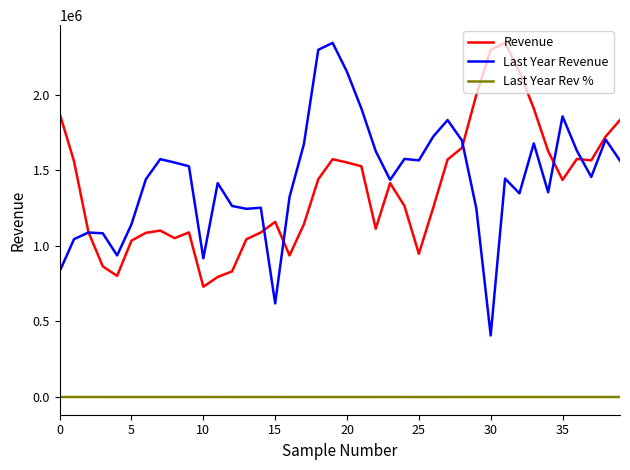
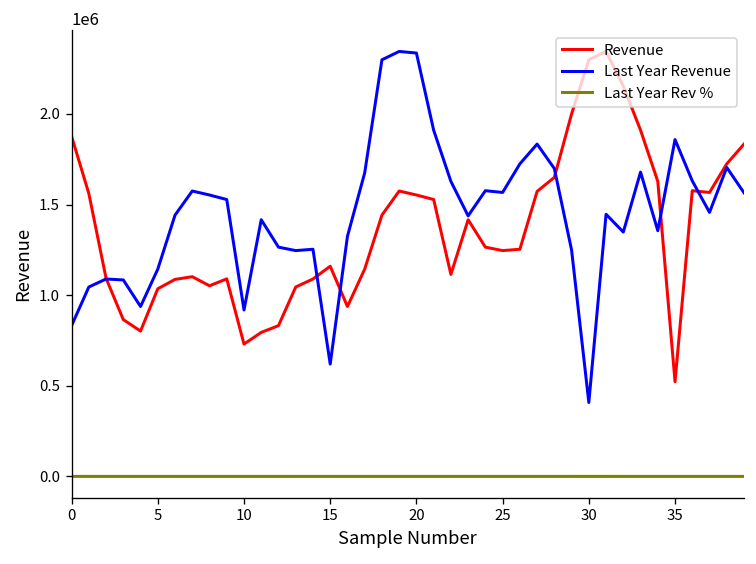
Last Year Revenue, 20: 2150000 -> 2340000
Revenue, 25: 950000 -> 1250000
Revenue, 35: 1440000 -> 520000
